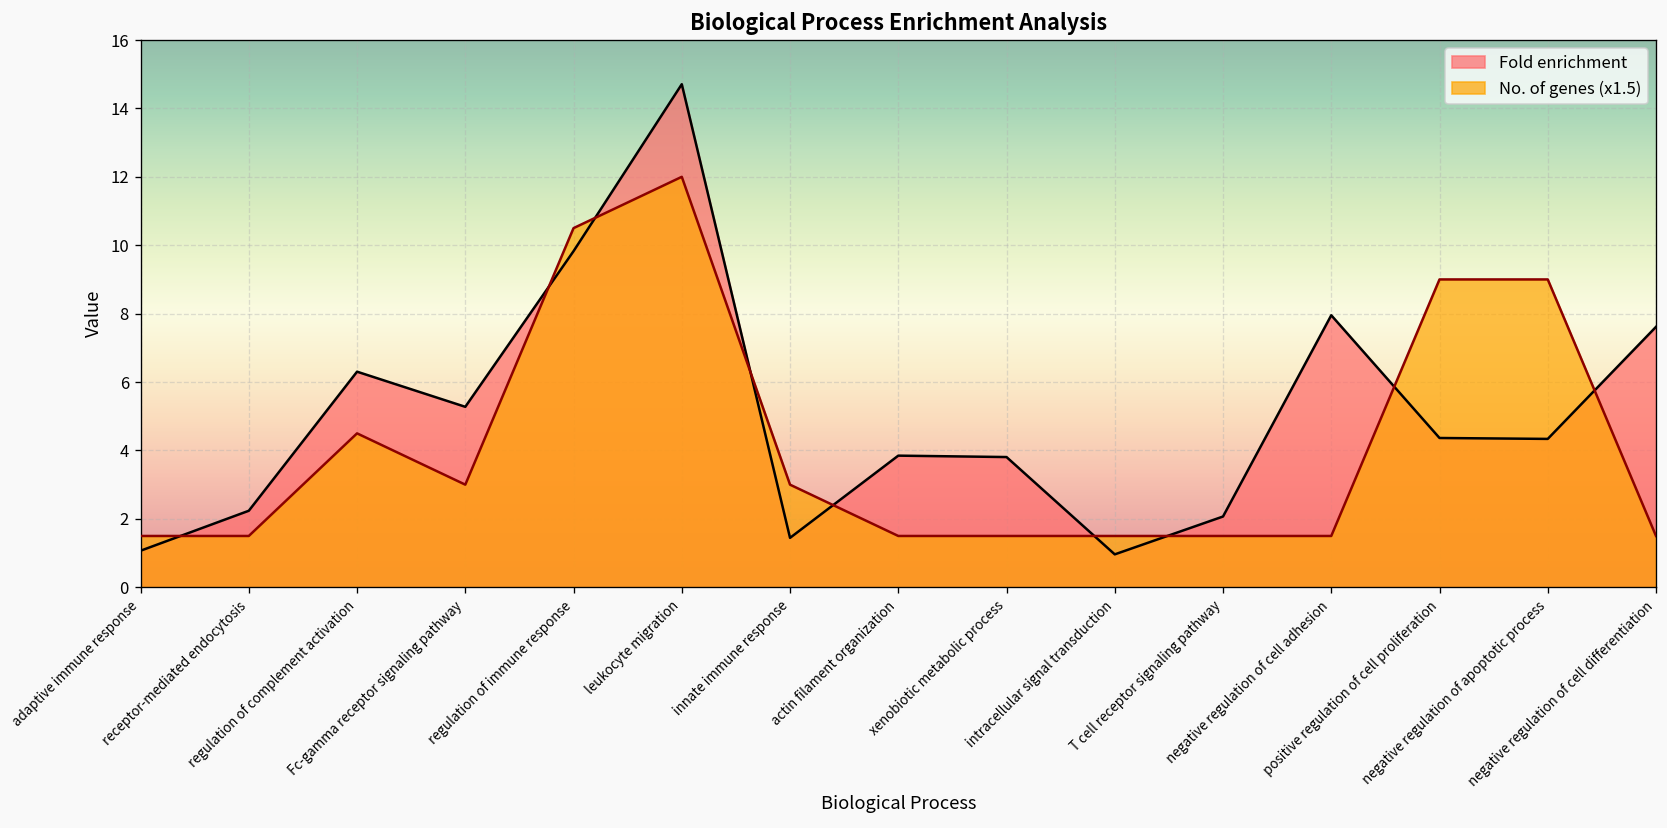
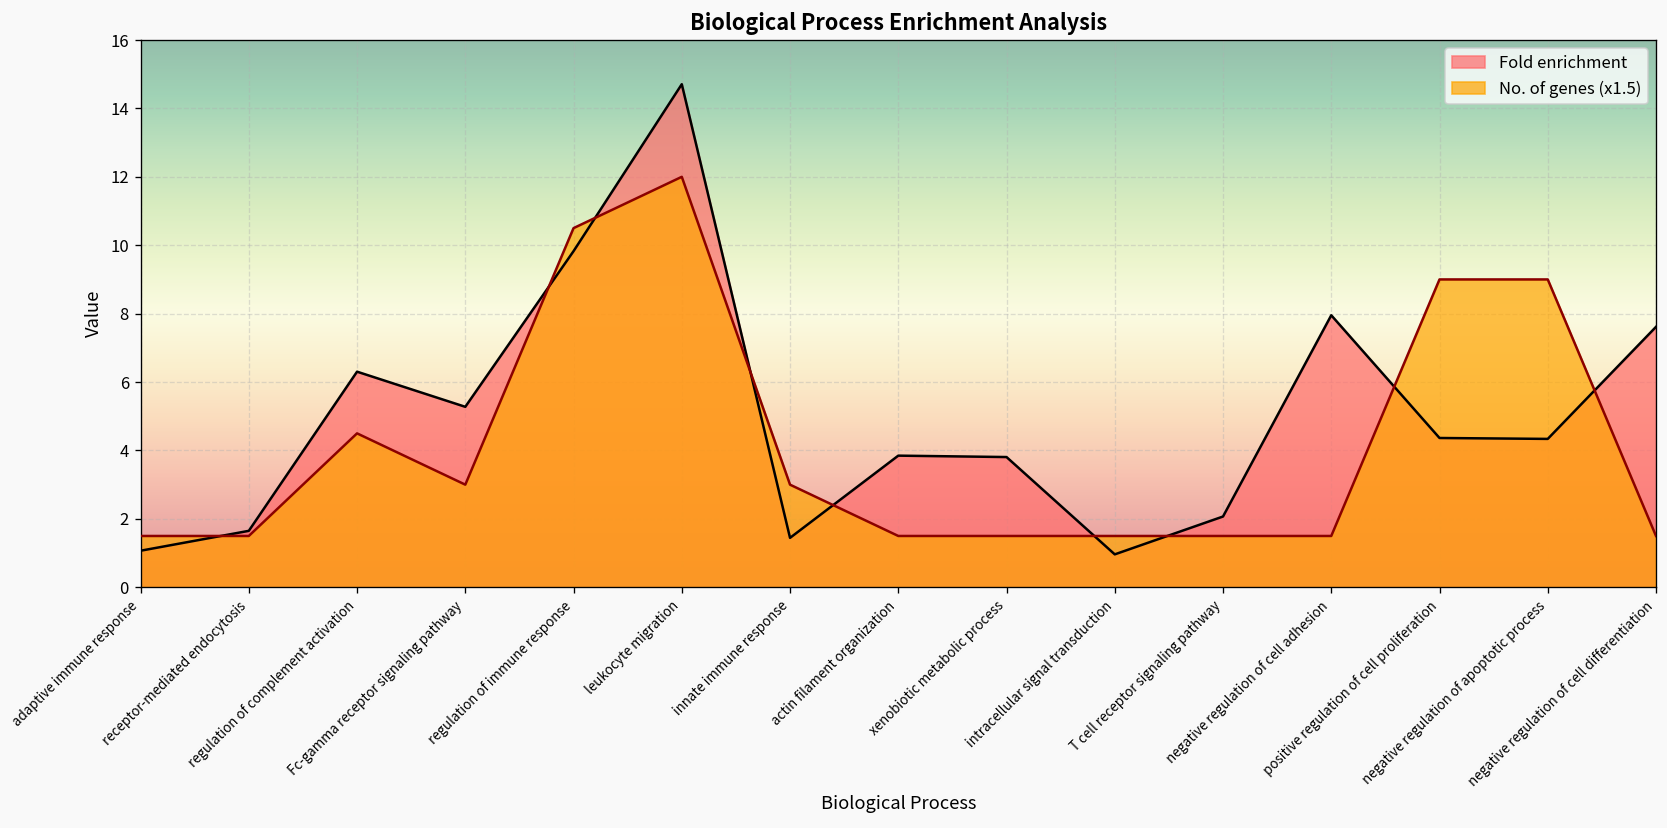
Fold enrichment, receptor-mediated endocytosis: 2.2 -> 1.6
